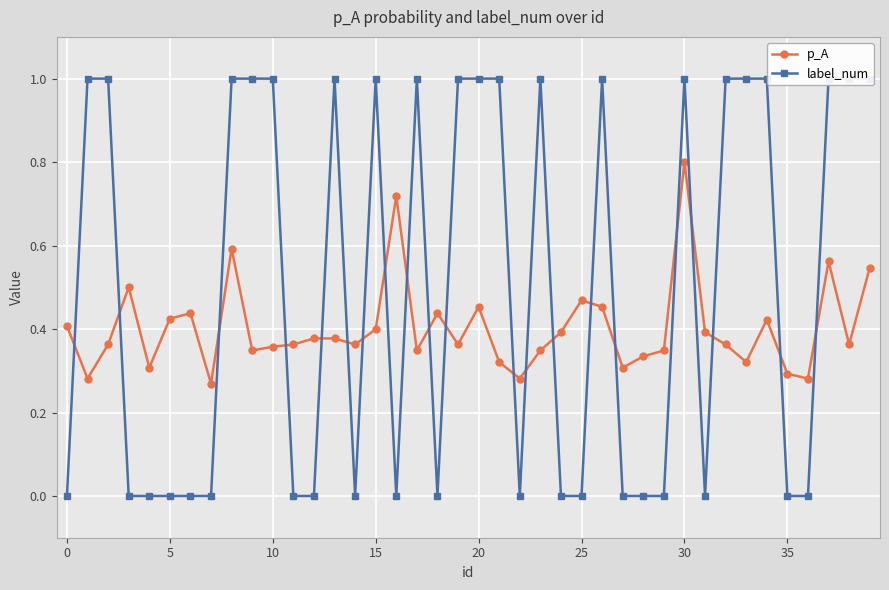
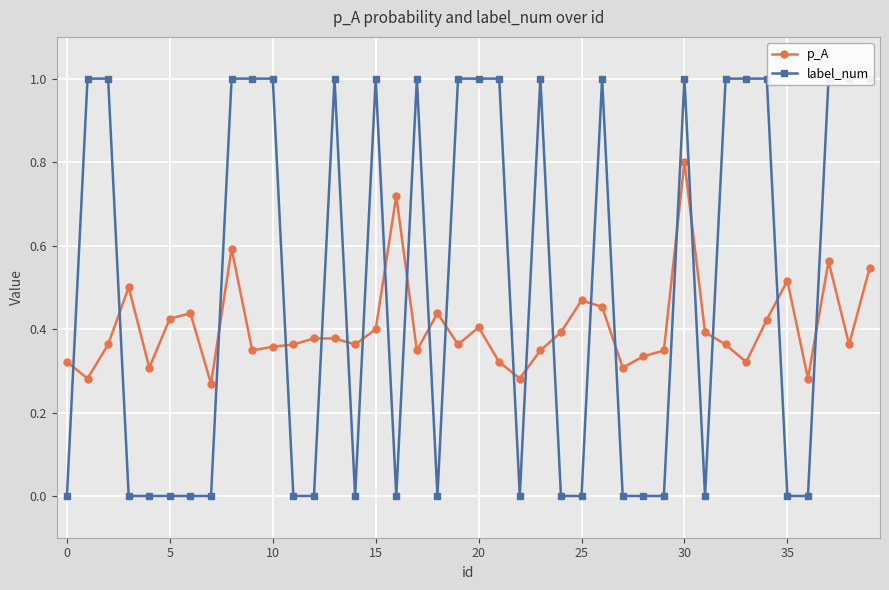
p_A, 0: 0.41 -> 0.32
p_A, 20: 0.45 -> 0.40
p_A, 35: 0.29 -> 0.52
